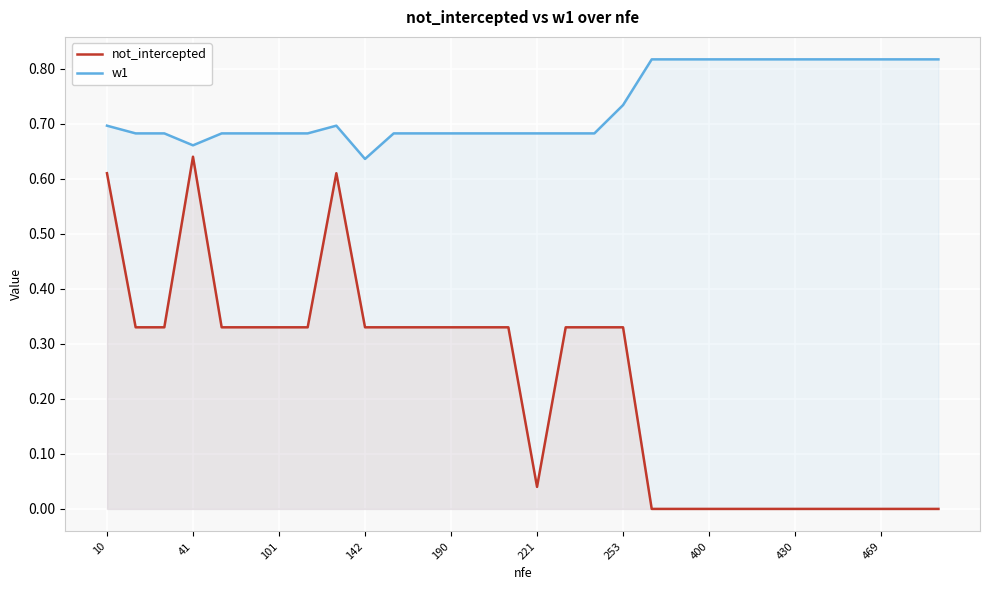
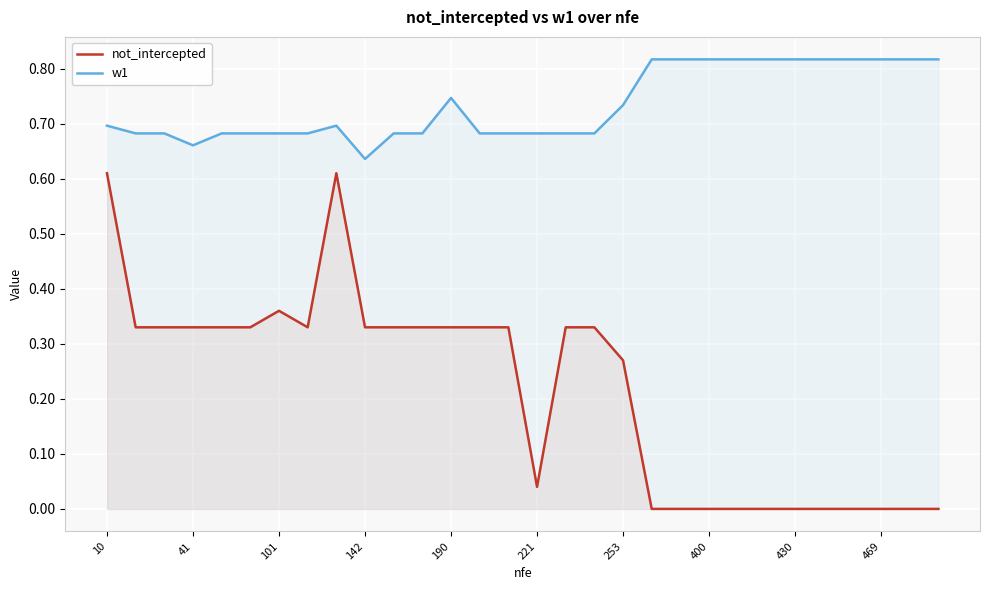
not_intercepted, 41: 0.64 -> 0.33
not_intercepted, 101: 0.33 -> 0.36
w1, 190: 0.68 -> 0.75
not_intercepted, 253: 0.33 -> 0.27
